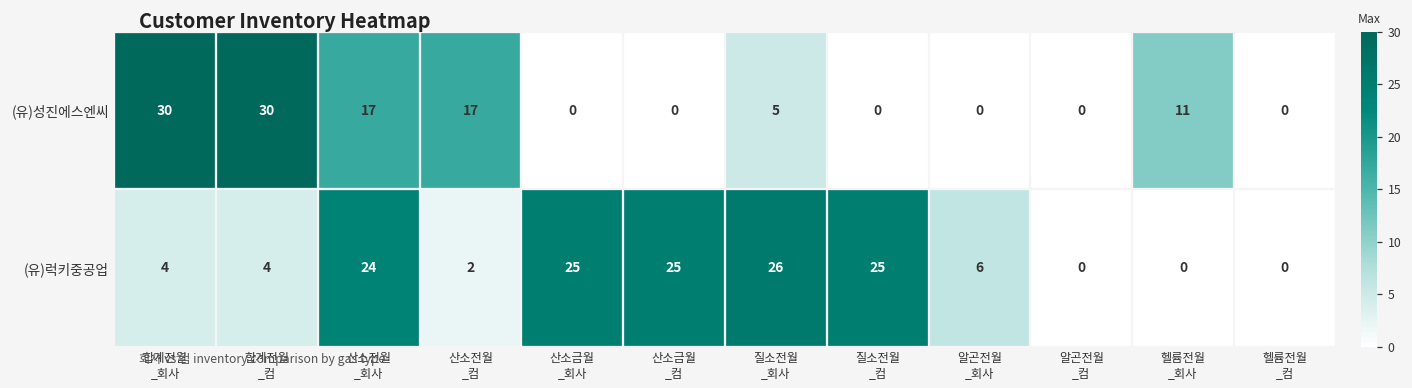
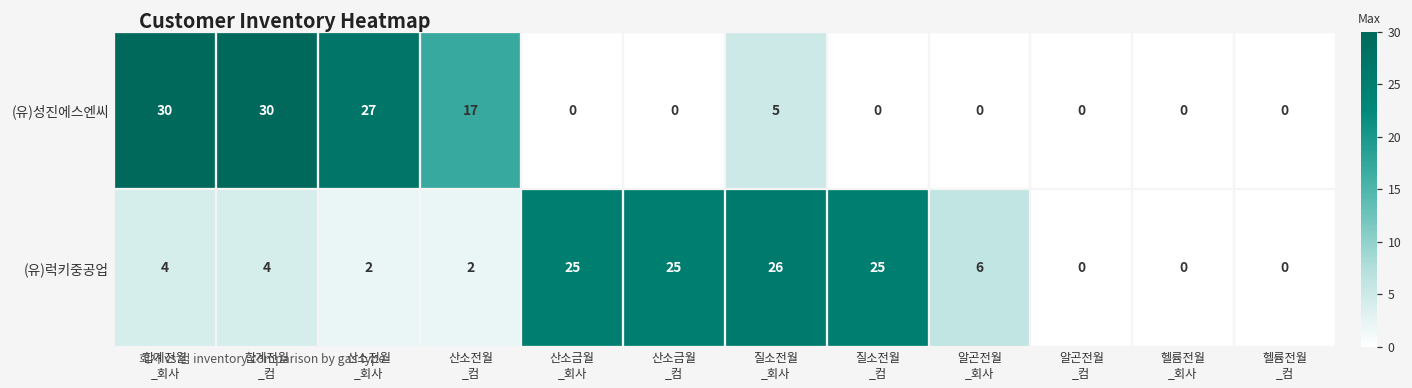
(유)성진에스엔씨, 산소전월 _회사: 17 -> 27
(유)성진에스엔씨, 헬륨전월 _회사: 11 -> 0
(유)럭키중공업, 산소전월 _회사: 24 -> 2
